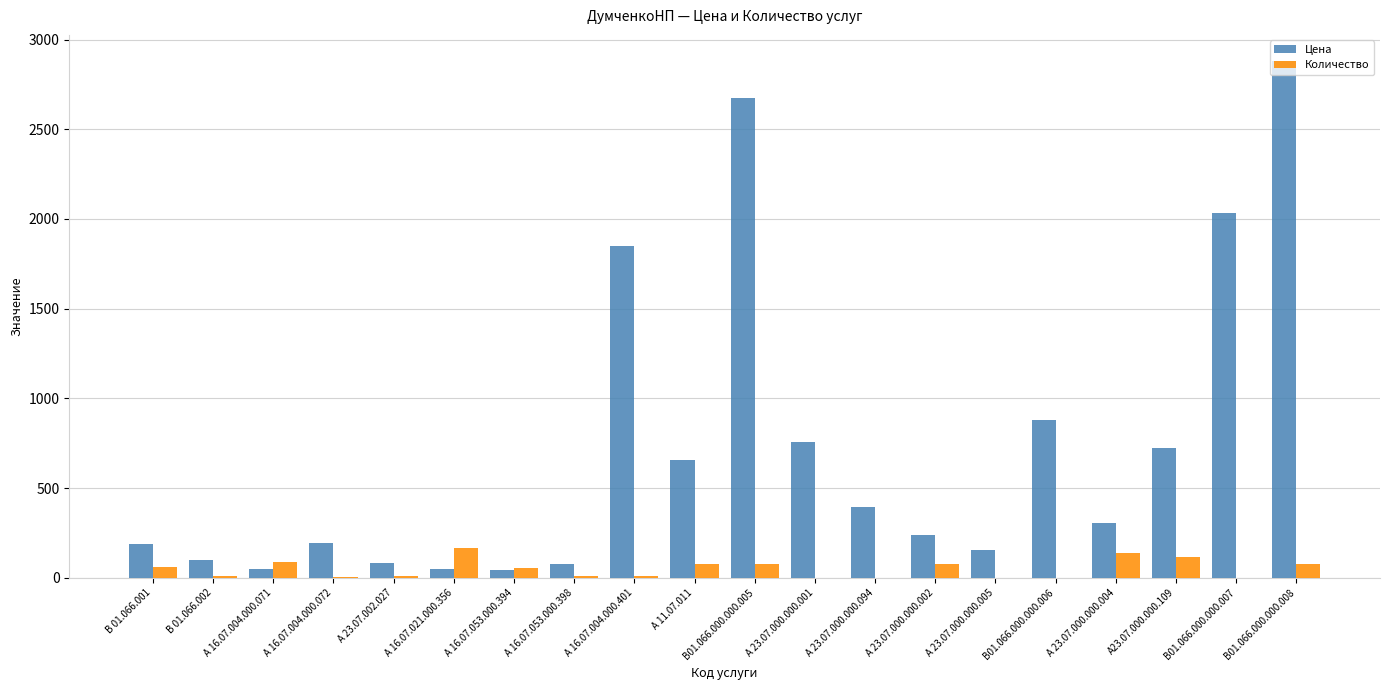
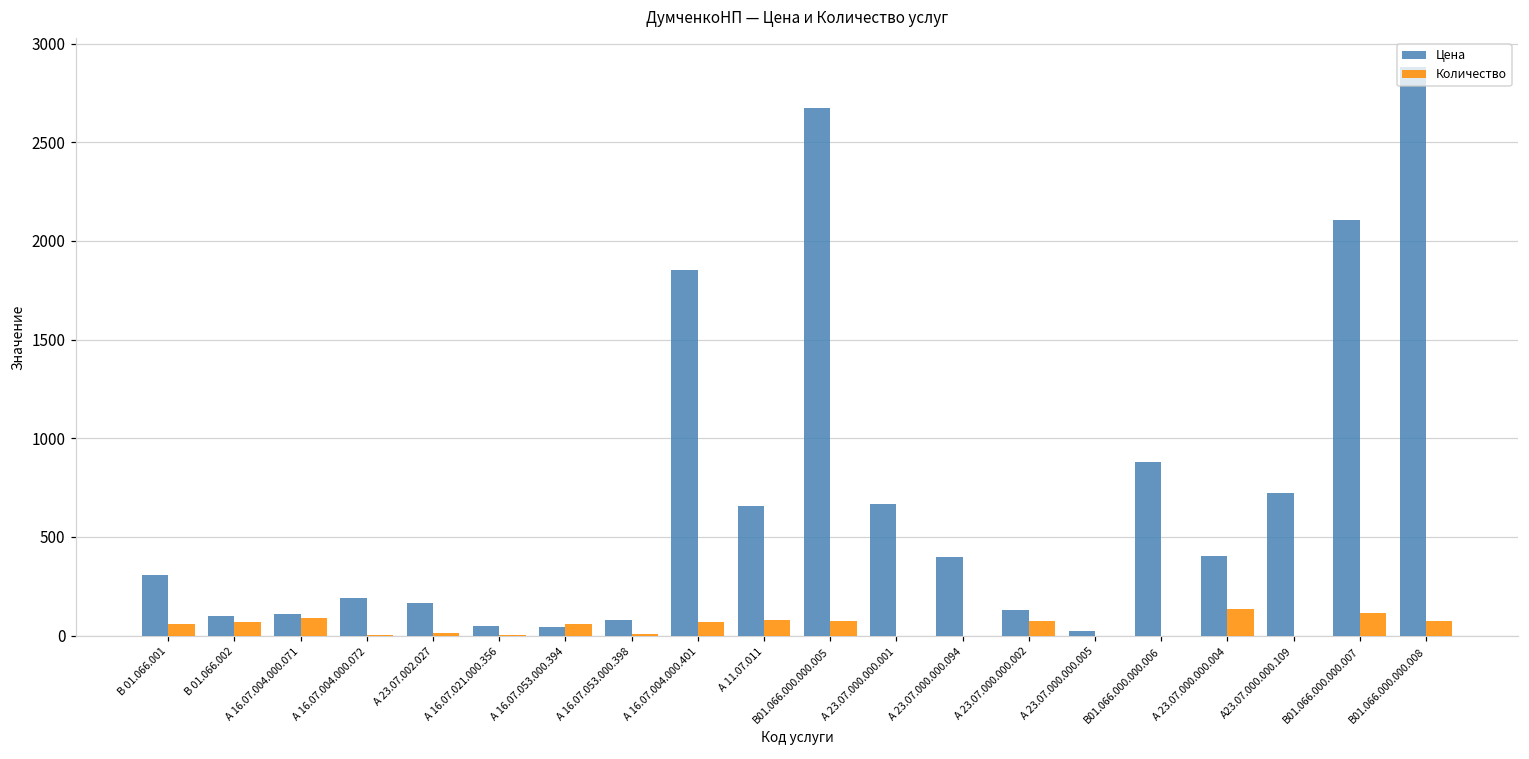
Цена, В 01.066.001: 190 -> 310
Количество, В 01.066.002: 10 -> 70
Цена, А 16.07.004.000.071: 50 -> 110
Цена, А 23.07.002.027: 80 -> 160
Количество, А 16.07.021.000.356: 170 -> 0
Количество, А 16.07.004.000.401: 10 -> 70
Цена, А 23.07.000.000.001: 760 -> 670
Цена, А 23.07.000.000.002: 240 -> 130
Цена, А 23.07.000.000.005: 160 -> 30
Цена, А 23.07.000.000.004: 310 -> 400
Количество, А23.07.000.000.109: 120 -> 0
Цена, В01.066.000.000.007: 2030 -> 2110
Количество, В01.066.000.000.007: 0 -> 110
